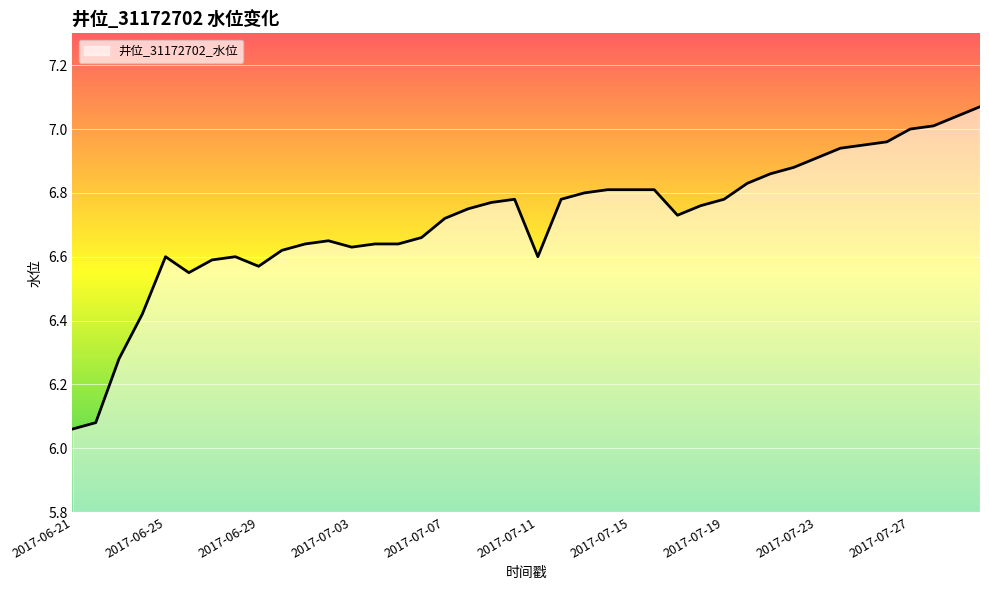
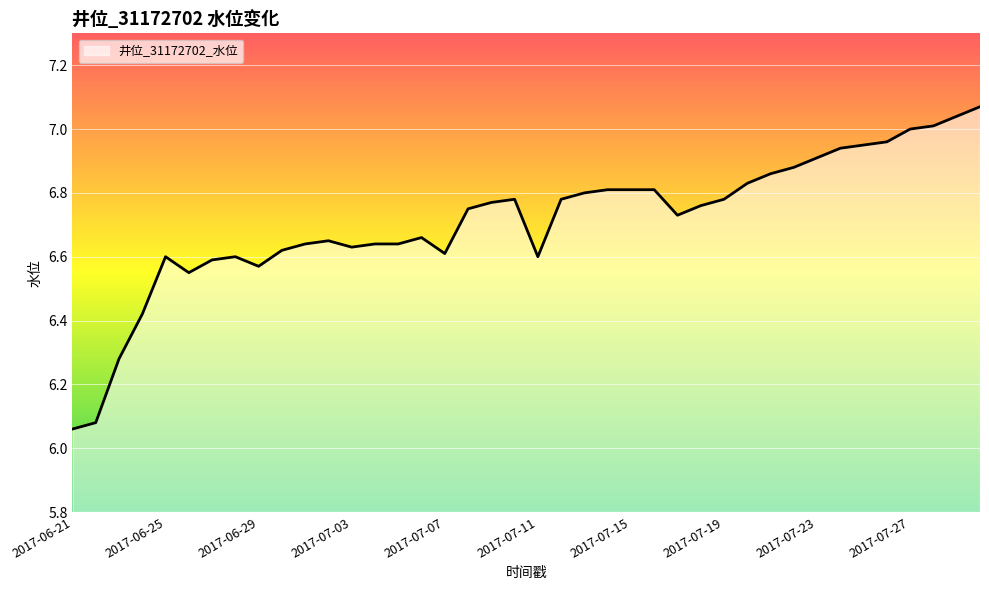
2017-07-07: 6.72 -> 6.61
